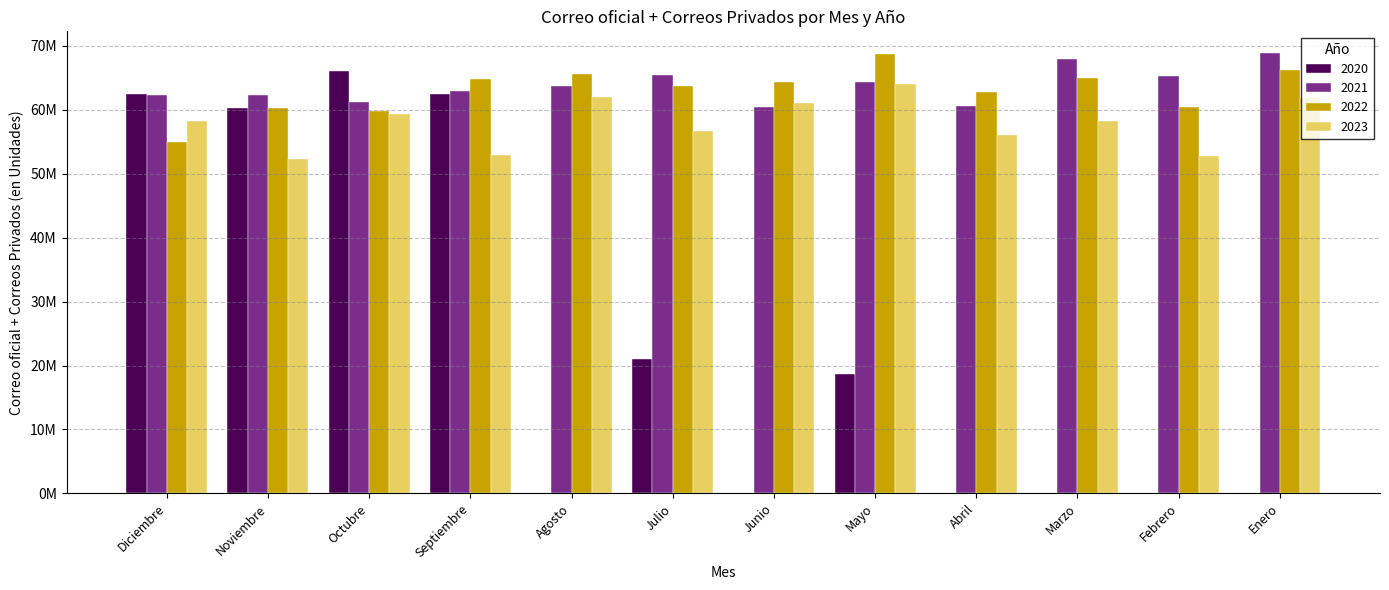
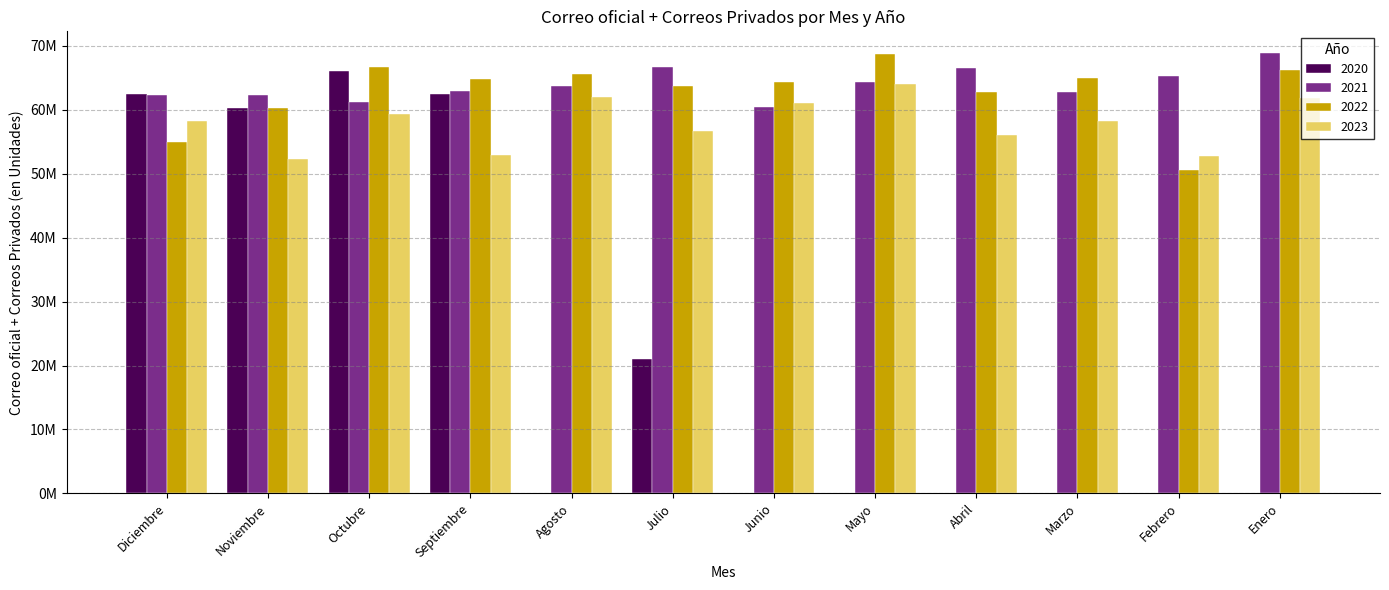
2022, Octubre: 60000000 -> 67000000
2021, Julio: 65000000 -> 67000000
2020, Mayo: 19000000 -> 0
2021, Abril: 61000000 -> 67000000
2021, Marzo: 68000000 -> 63000000
2022, Febrero: 60000000 -> 51000000
